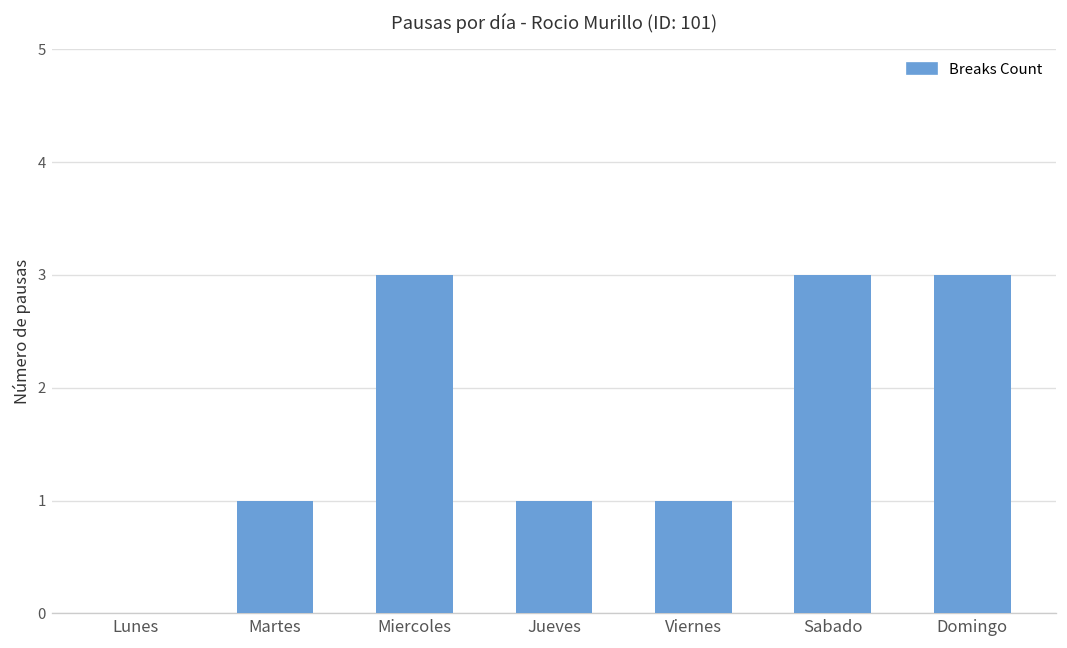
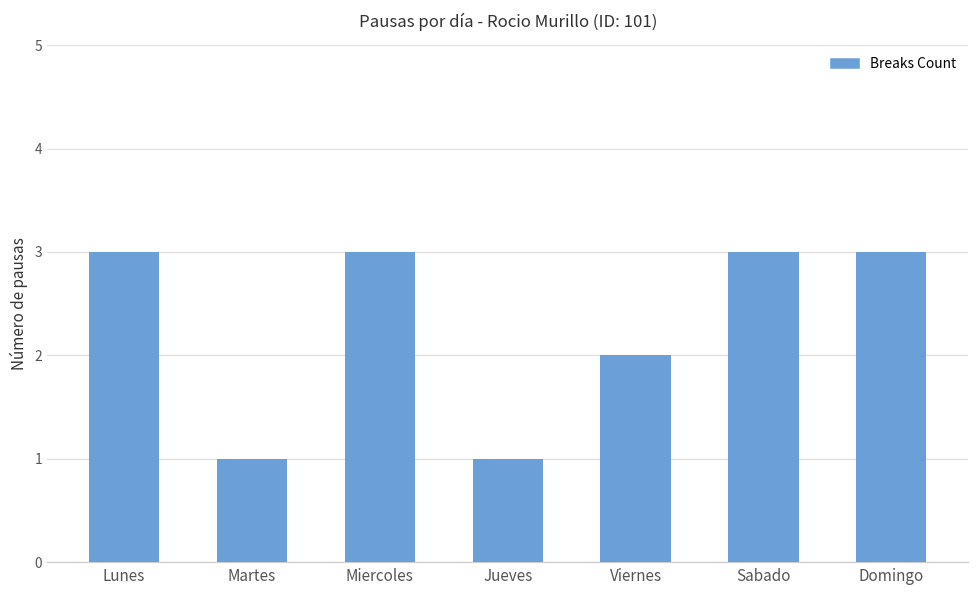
Lunes: 0 -> 3
Viernes: 1 -> 2
